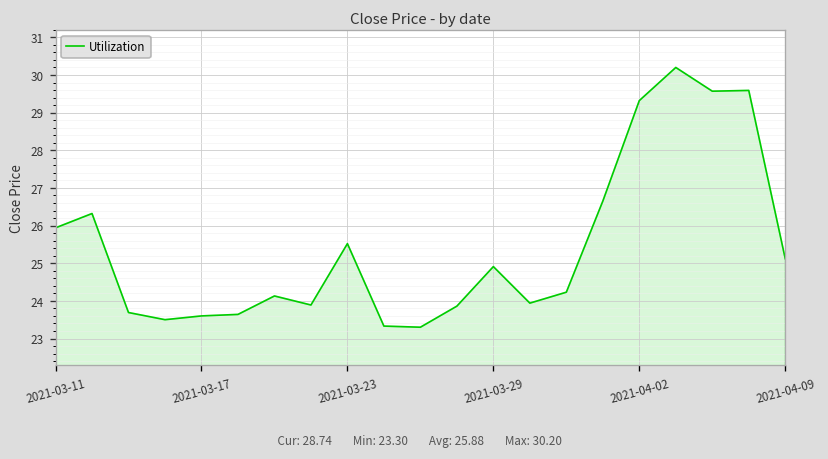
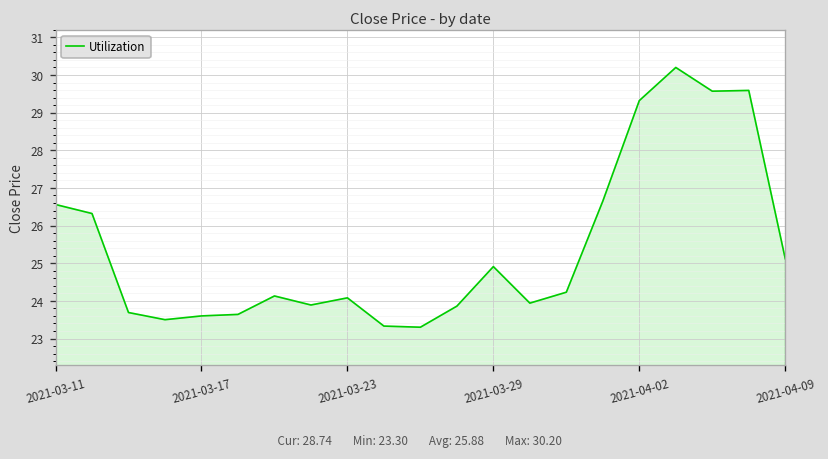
2021-03-11: 25.9 -> 26.6
2021-03-23: 25.5 -> 24.1
